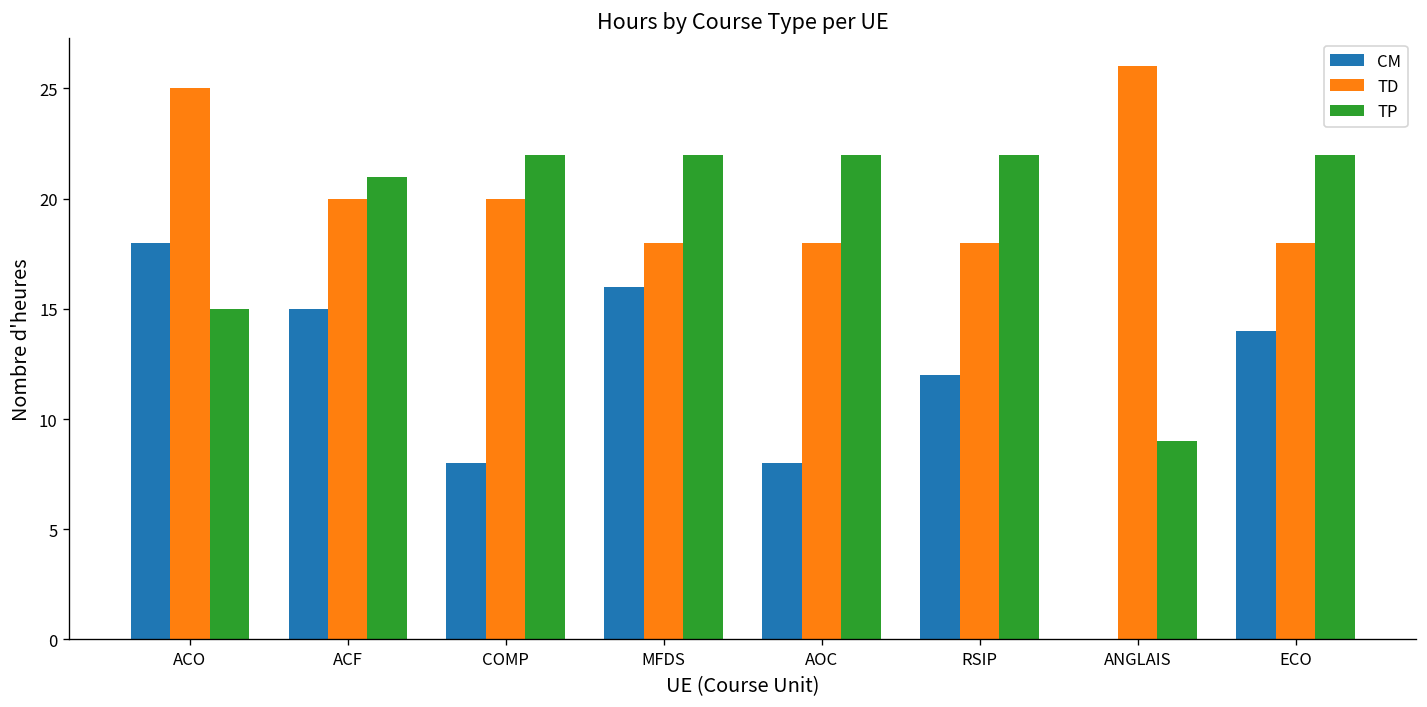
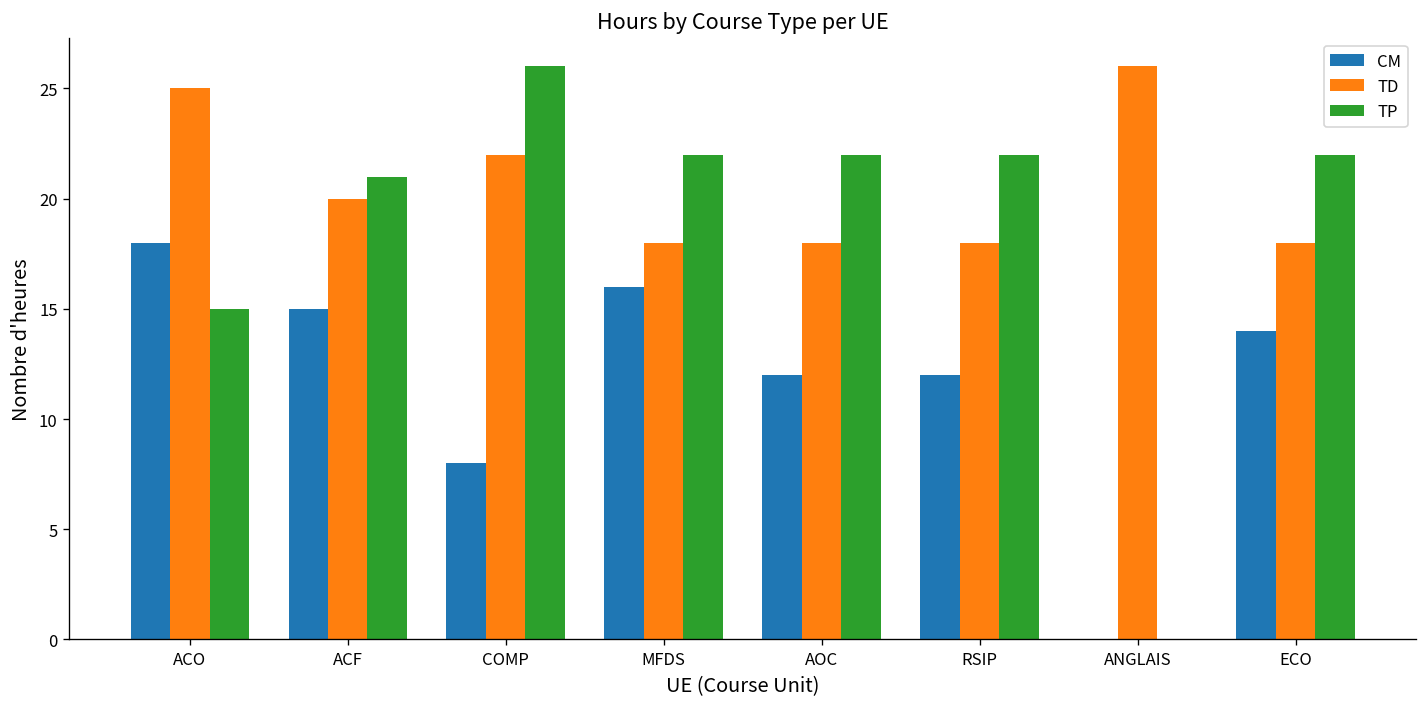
TD, COMP: 20 -> 22
TP, COMP: 22 -> 26
CM, AOC: 8 -> 12
TP, ANGLAIS: 9 -> 0
